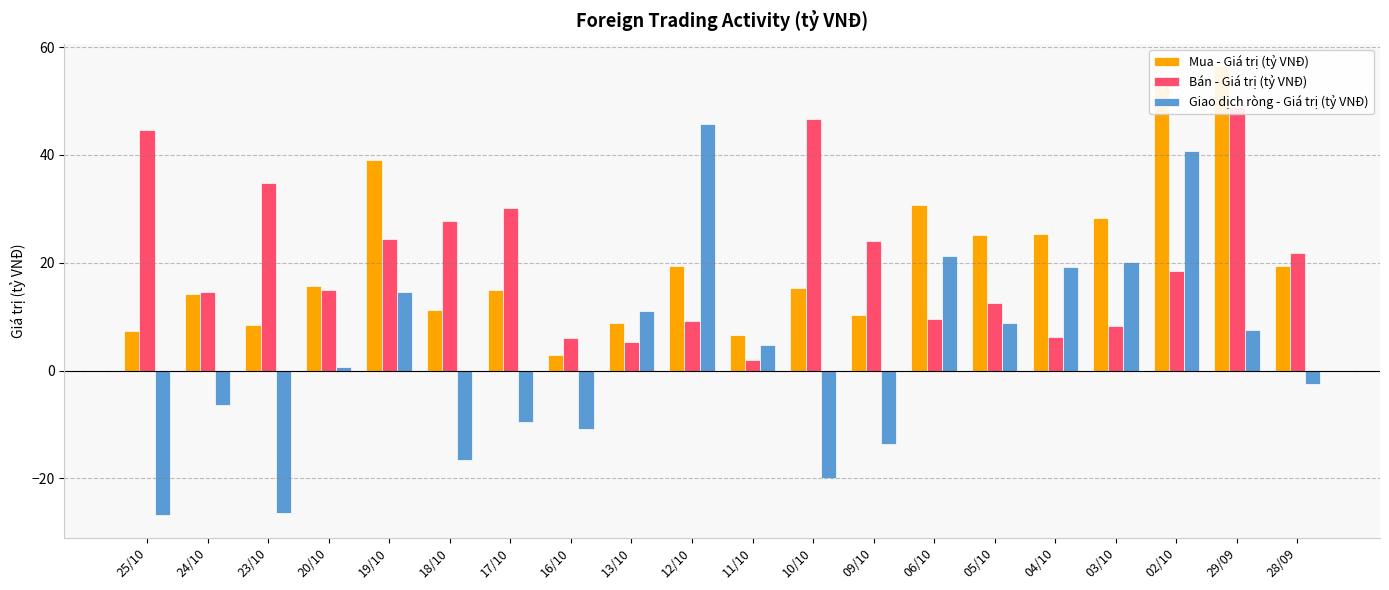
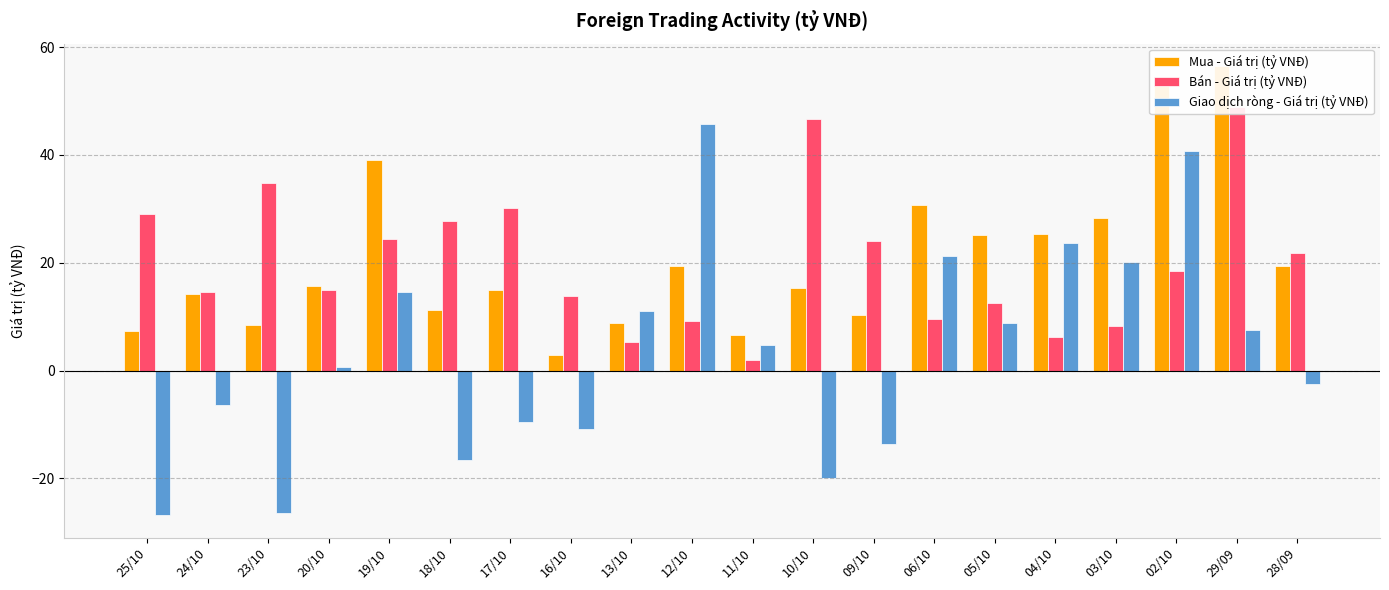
Bán - Giá trị (tỷ VNĐ), 25/10: 45 -> 29
Bán - Giá trị (tỷ VNĐ), 16/10: 6 -> 14
Giao dịch ròng - Giá trị (tỷ VNĐ), 04/10: 19 -> 24
